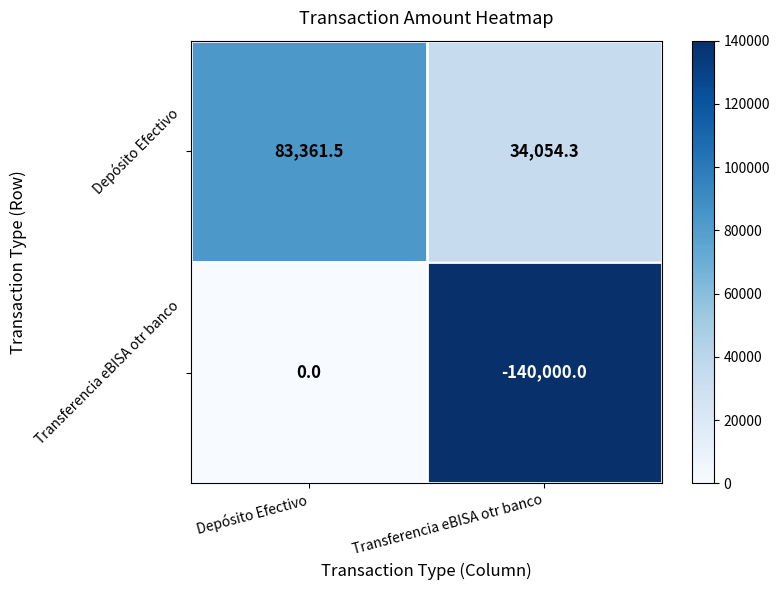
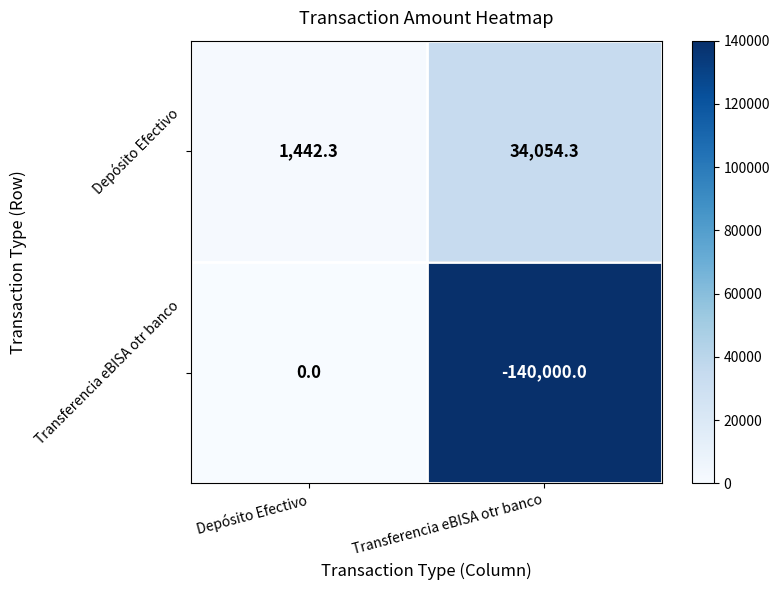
Depósito Efectivo, Depósito Efectivo: 83,361.5 -> 1,442.3
